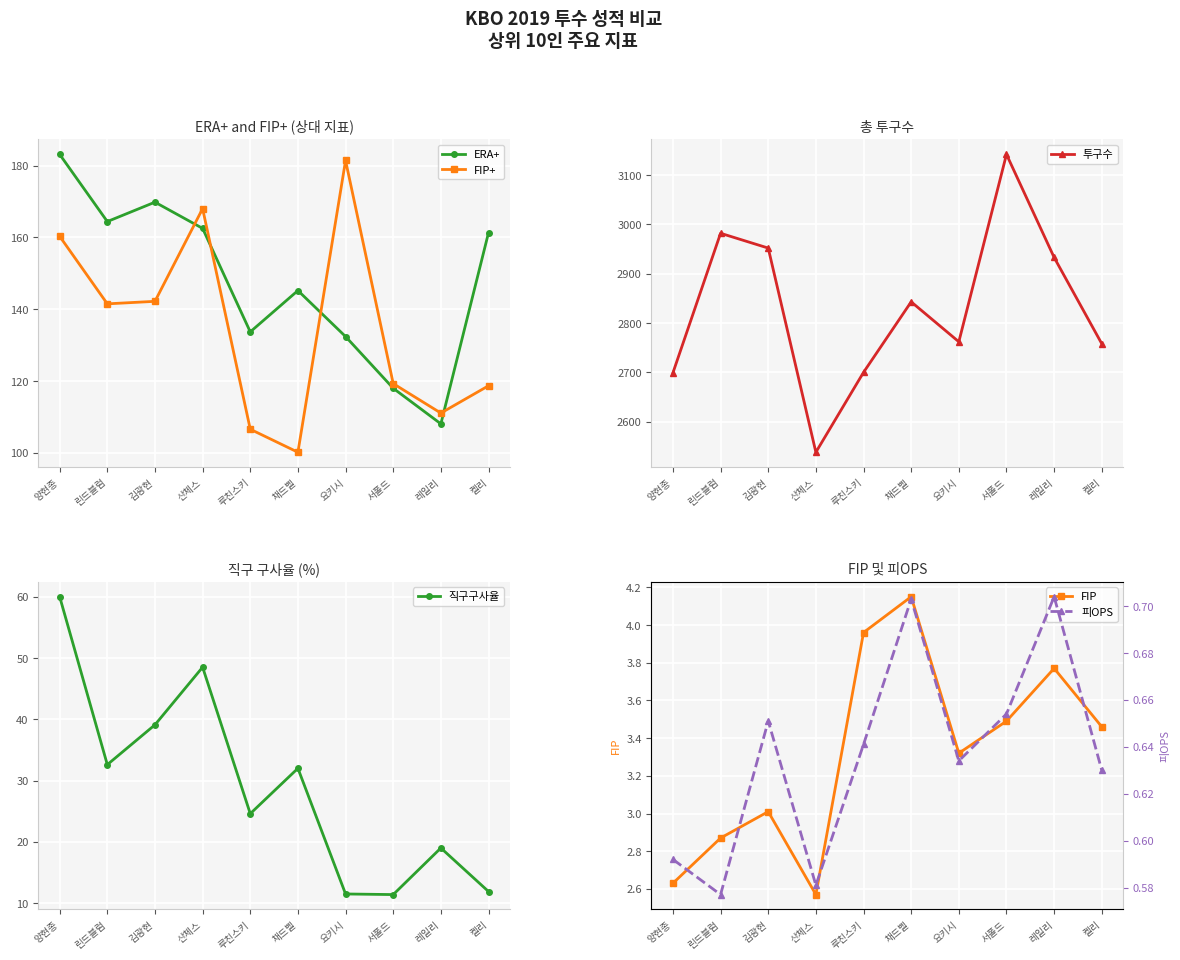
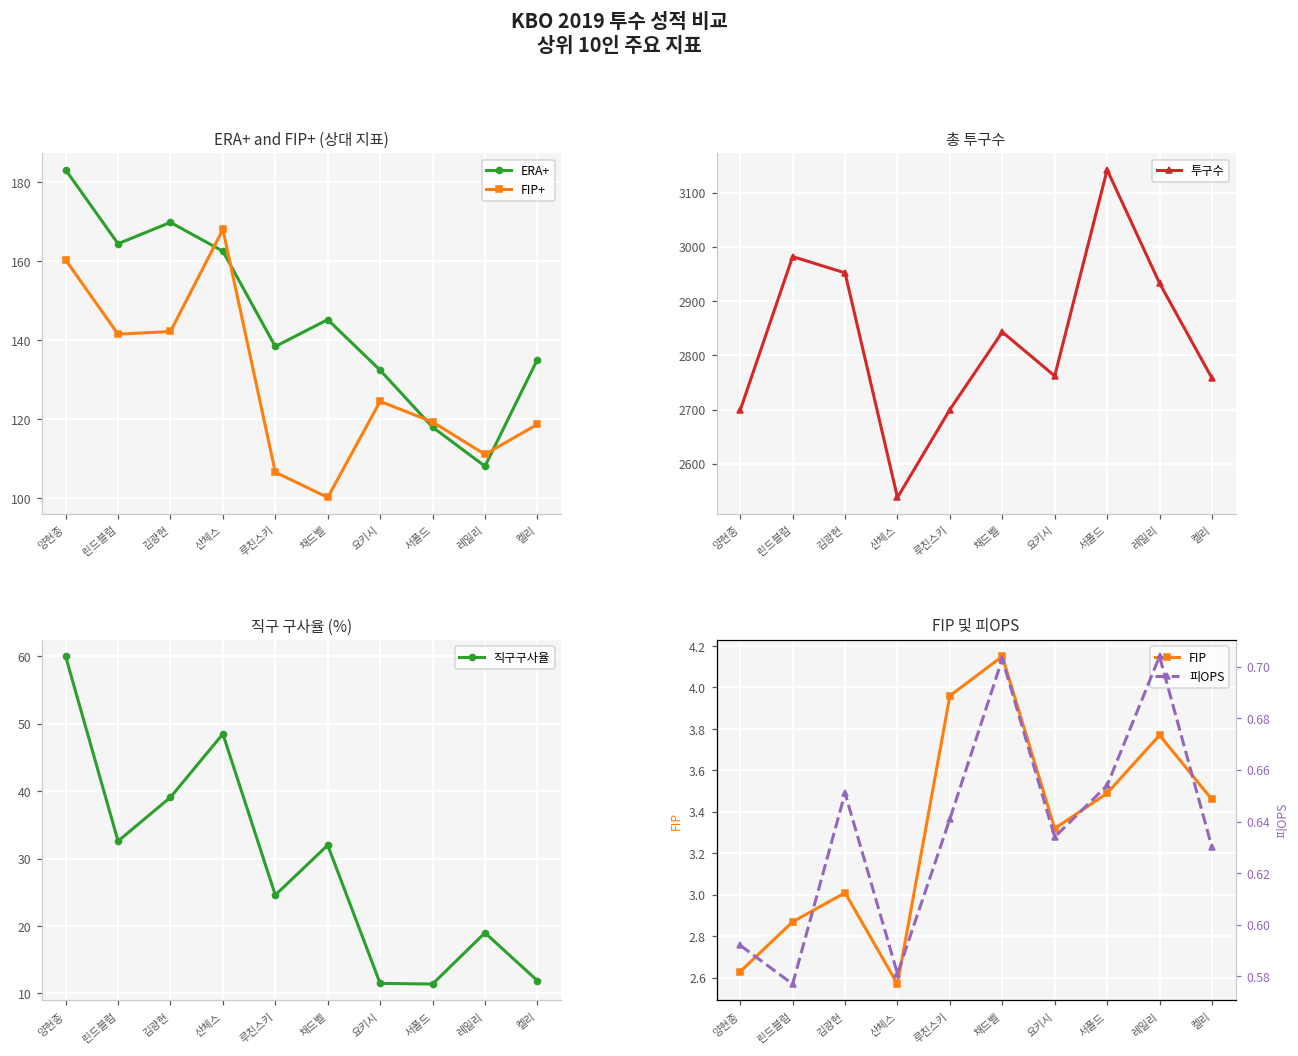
ERA+ and FIP+ (상대 지표), ERA+, 루친스키: 134 -> 138
ERA+ and FIP+ (상대 지표), FIP+, 요키시: 181 -> 125
ERA+ and FIP+ (상대 지표), ERA+, 켈리: 161 -> 135
